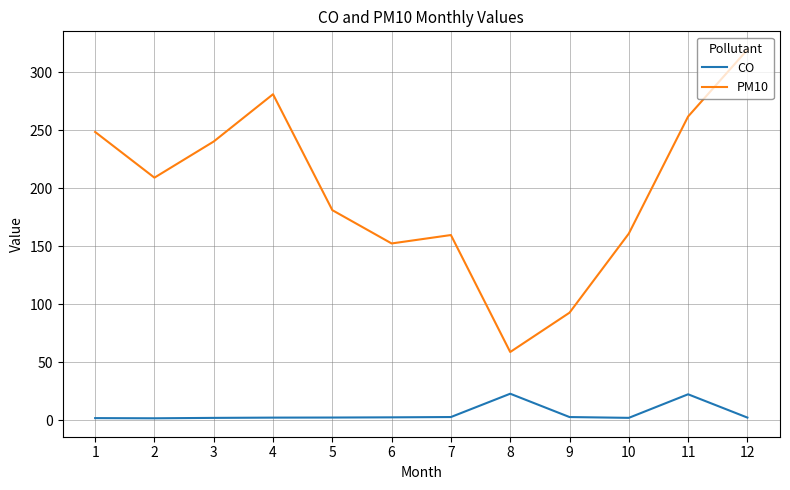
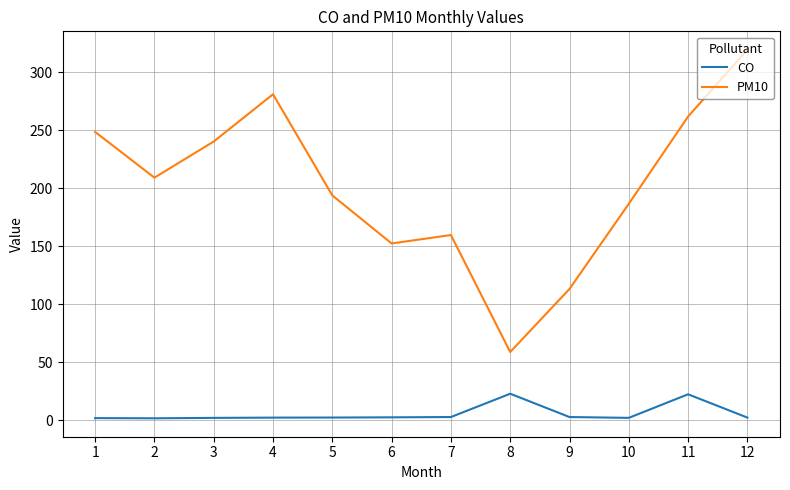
PM10, 5: 181 -> 194
PM10, 9: 93 -> 113
PM10, 10: 161 -> 186
